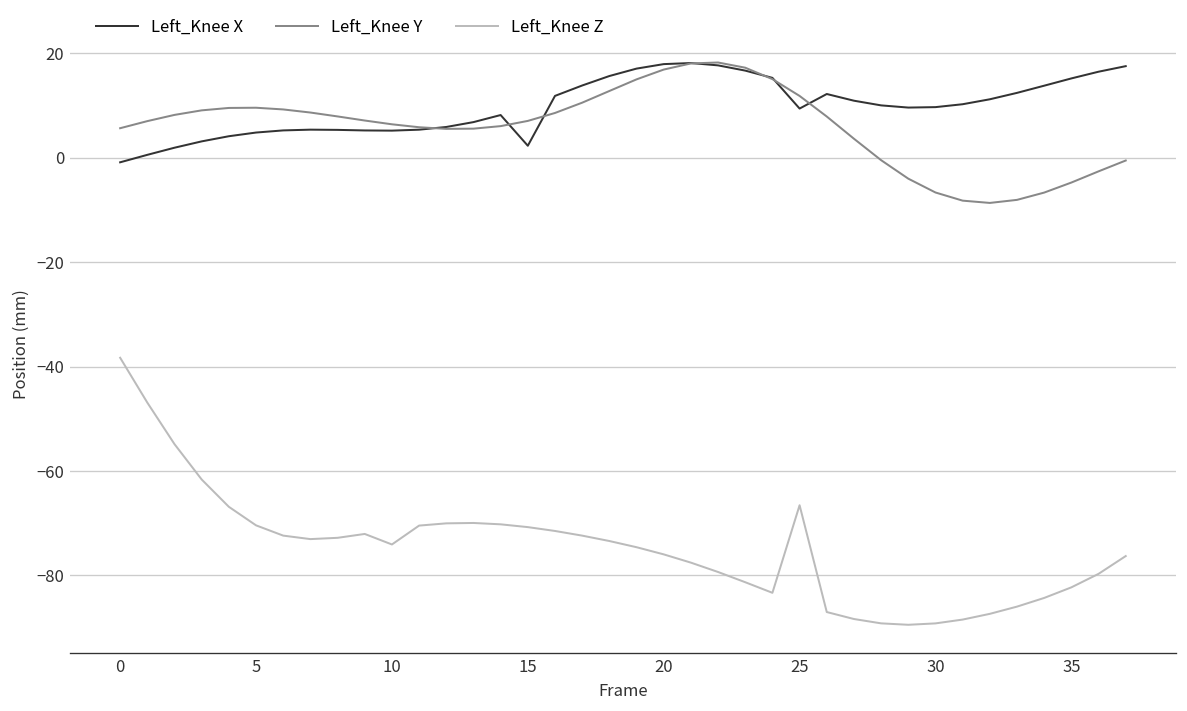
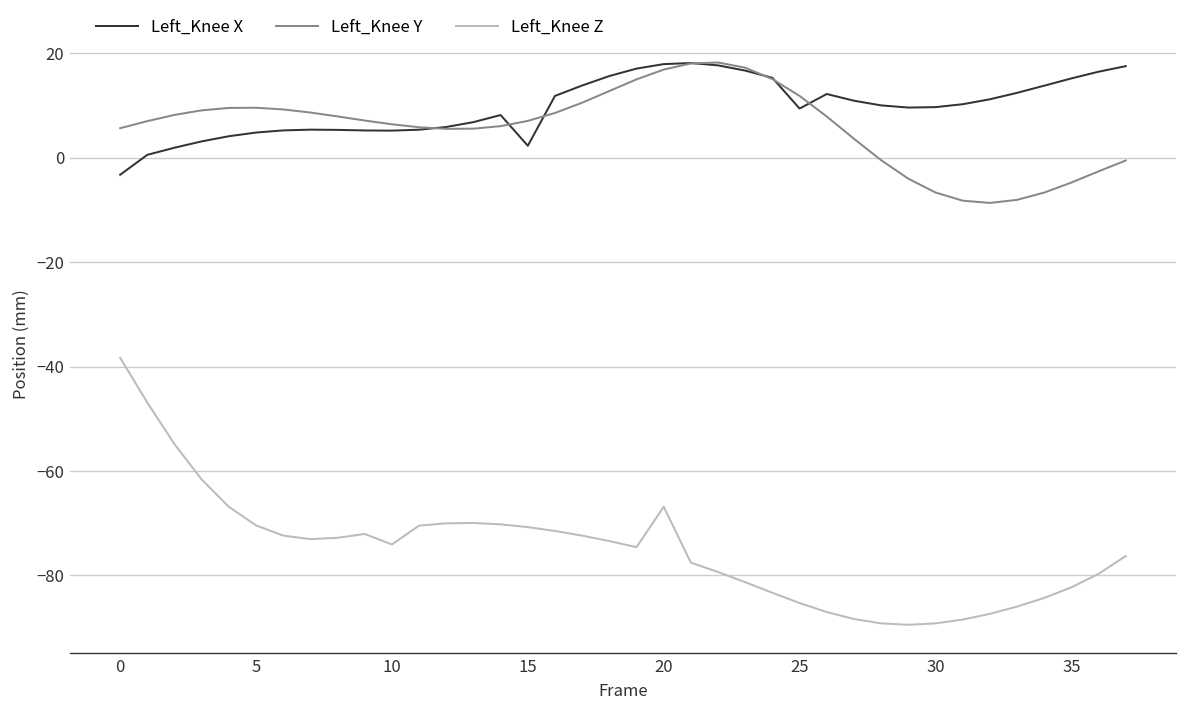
Left_Knee X, 0: -1 -> -3
Left_Knee Z, 20: -76 -> -67
Left_Knee Z, 25: -67 -> -85
